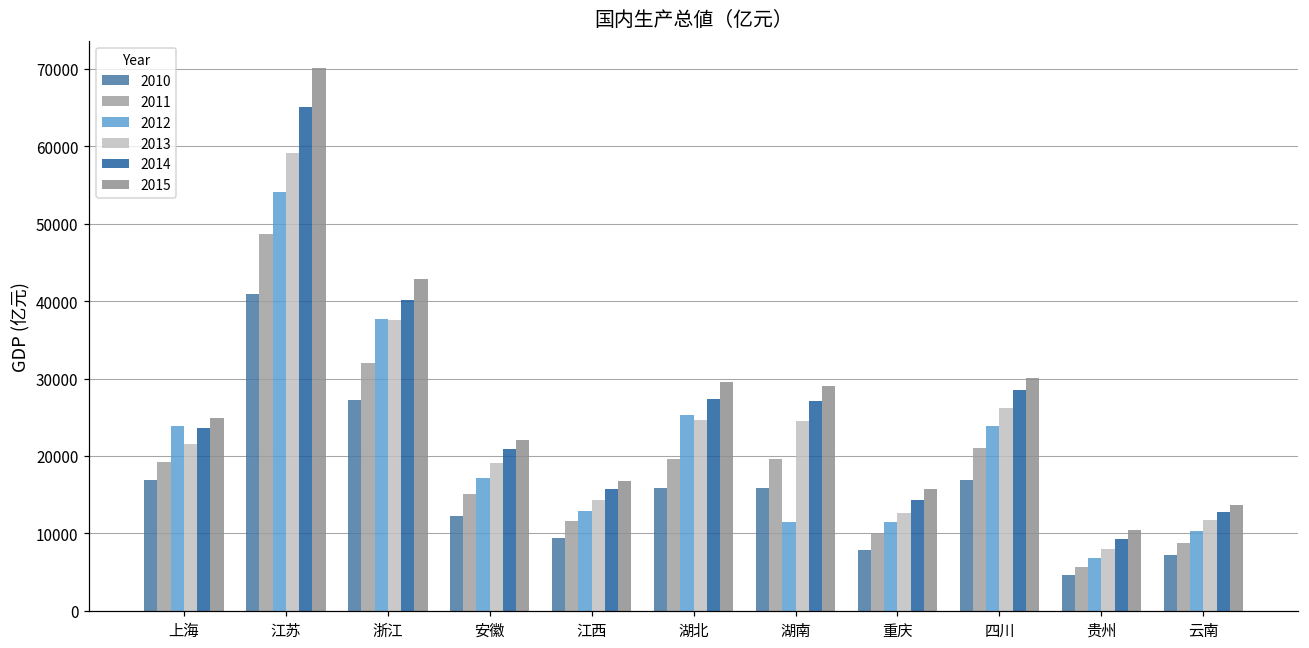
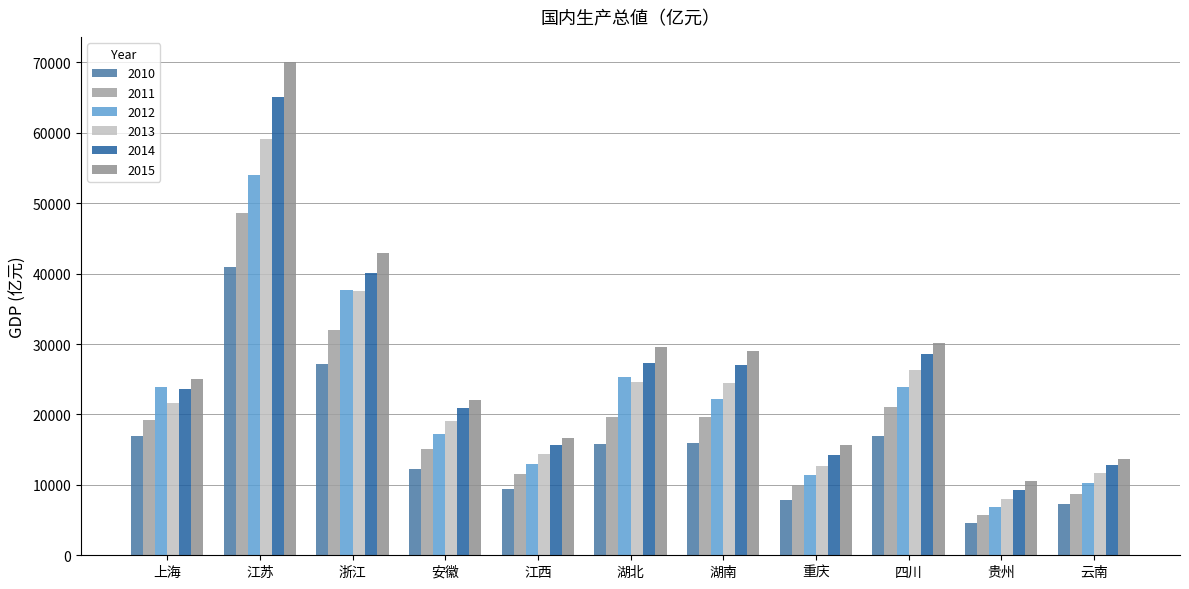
2012, 湖南: 11000 -> 22000
